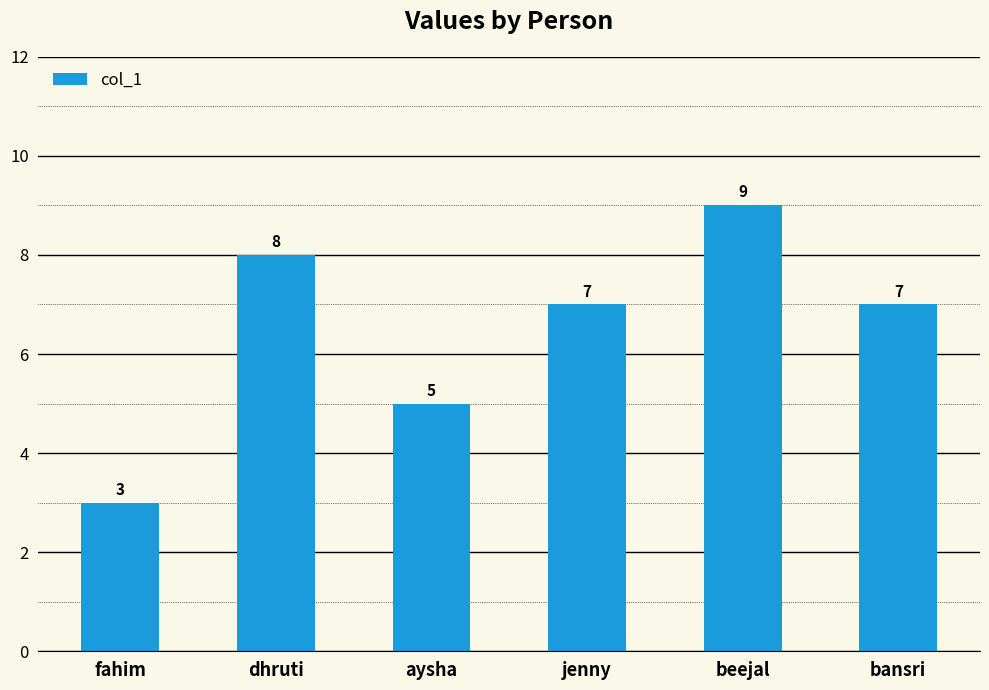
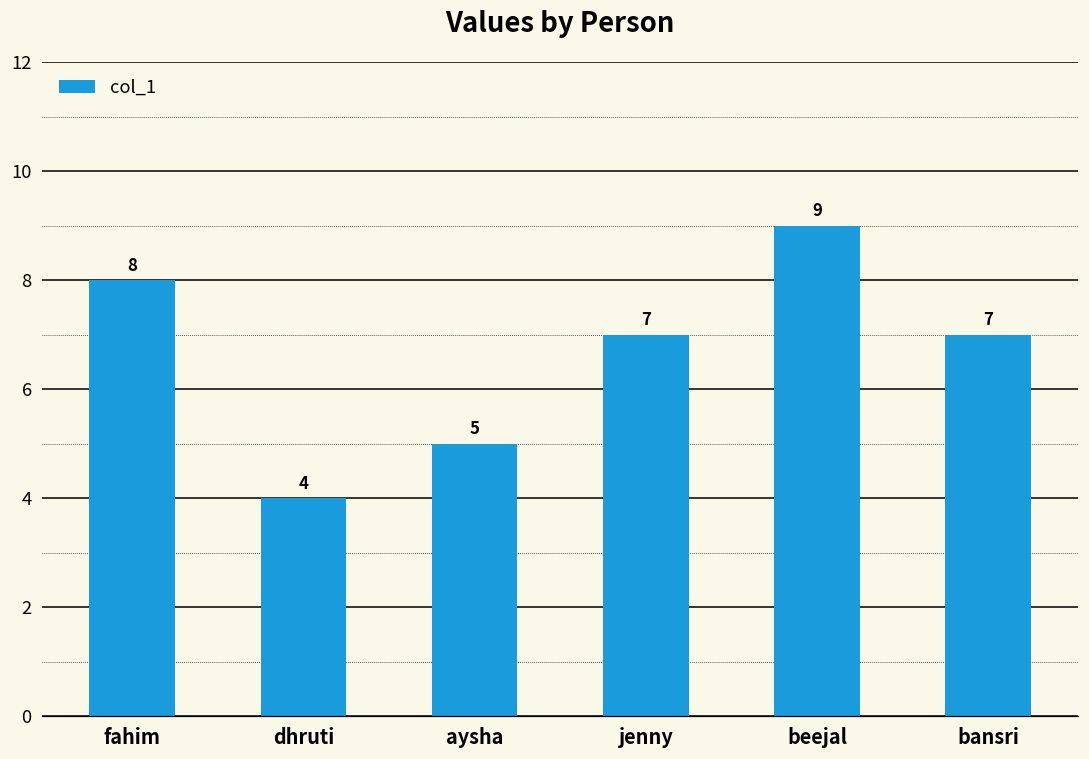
fahim: 3 -> 8
dhruti: 8 -> 4
